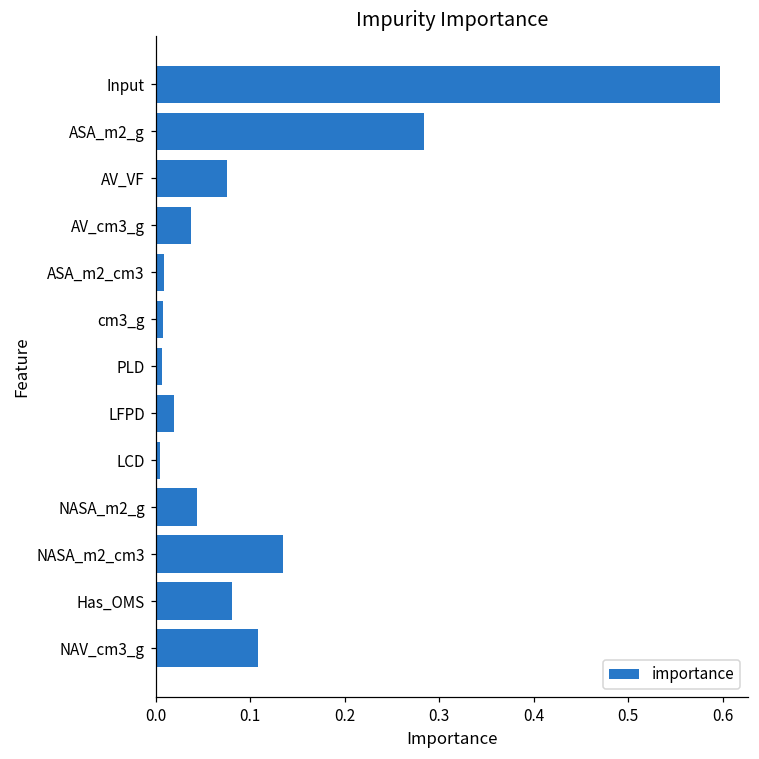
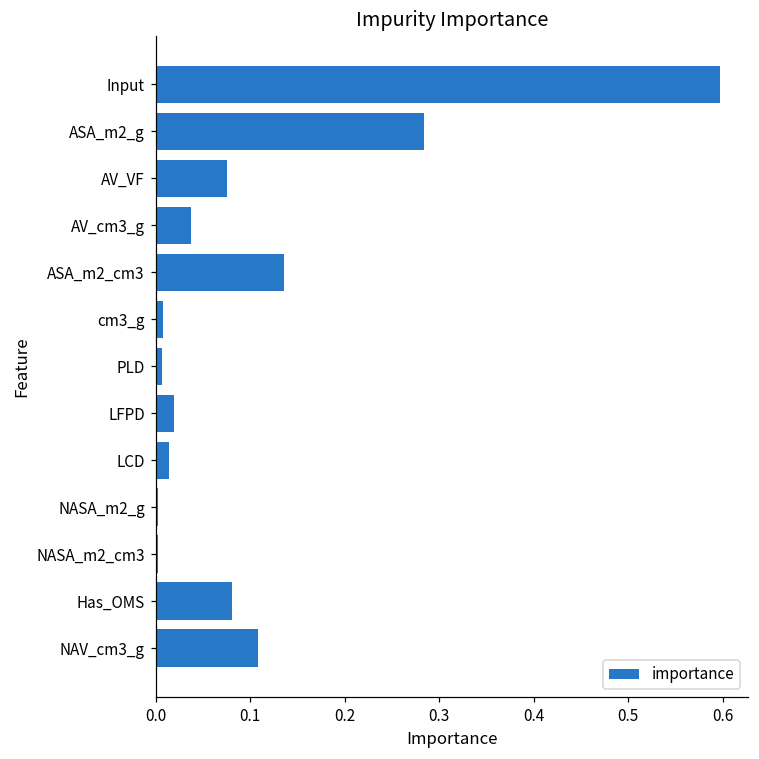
ASA_m2_cm3: 0.01 -> 0.14
LCD: 0.00 -> 0.01
NASA_m2_g: 0.04 -> 0.00
NASA_m2_cm3: 0.13 -> 0.00
